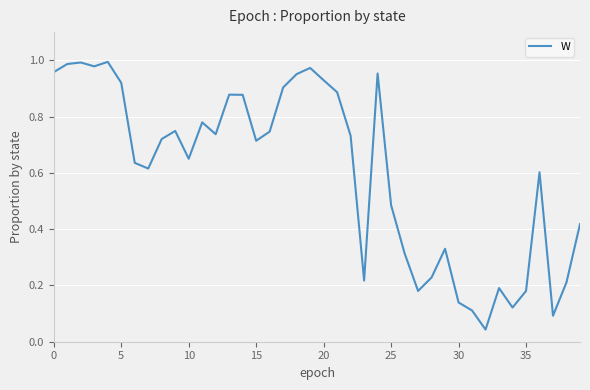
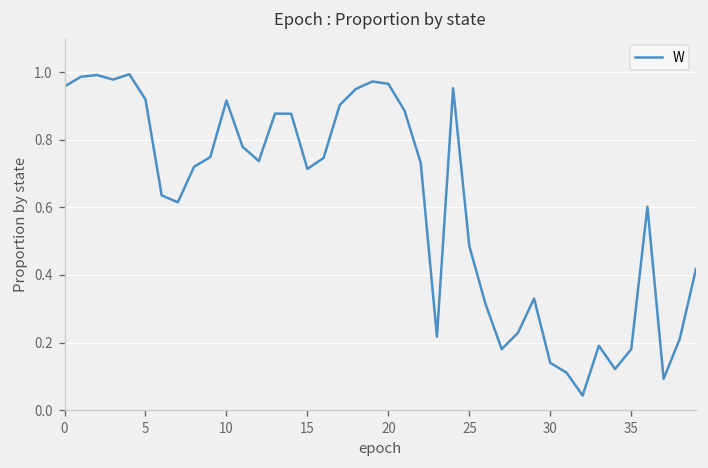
10: 0.65 -> 0.92
20: 0.93 -> 0.97
